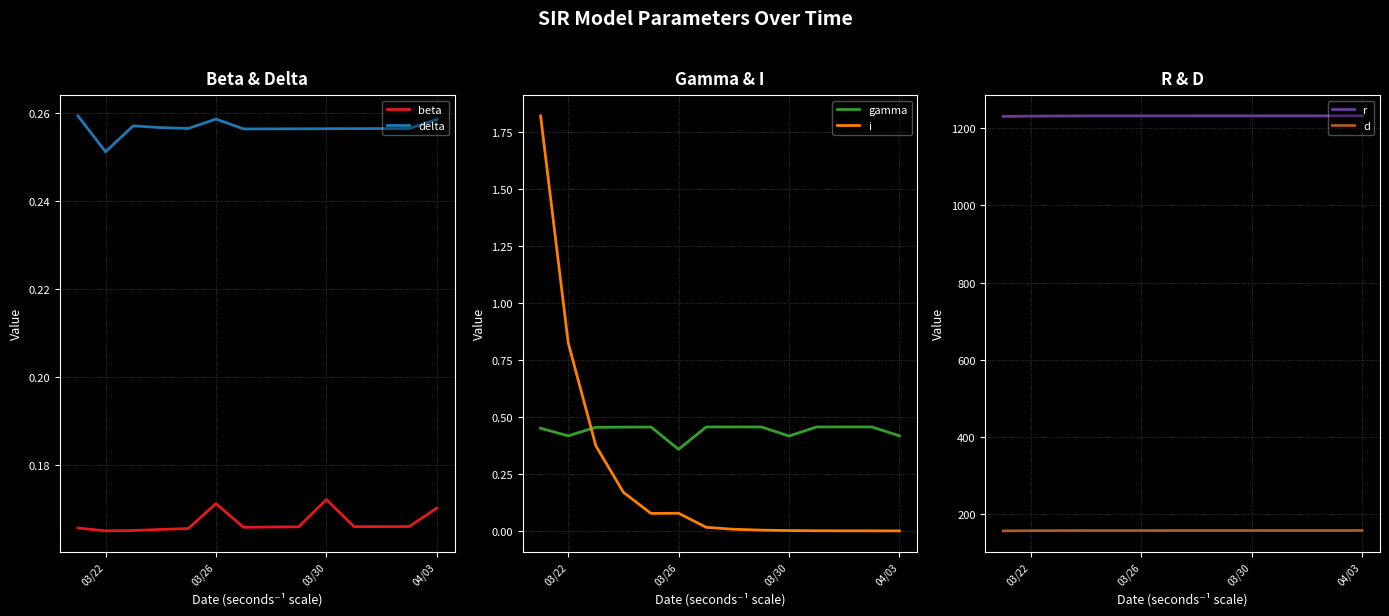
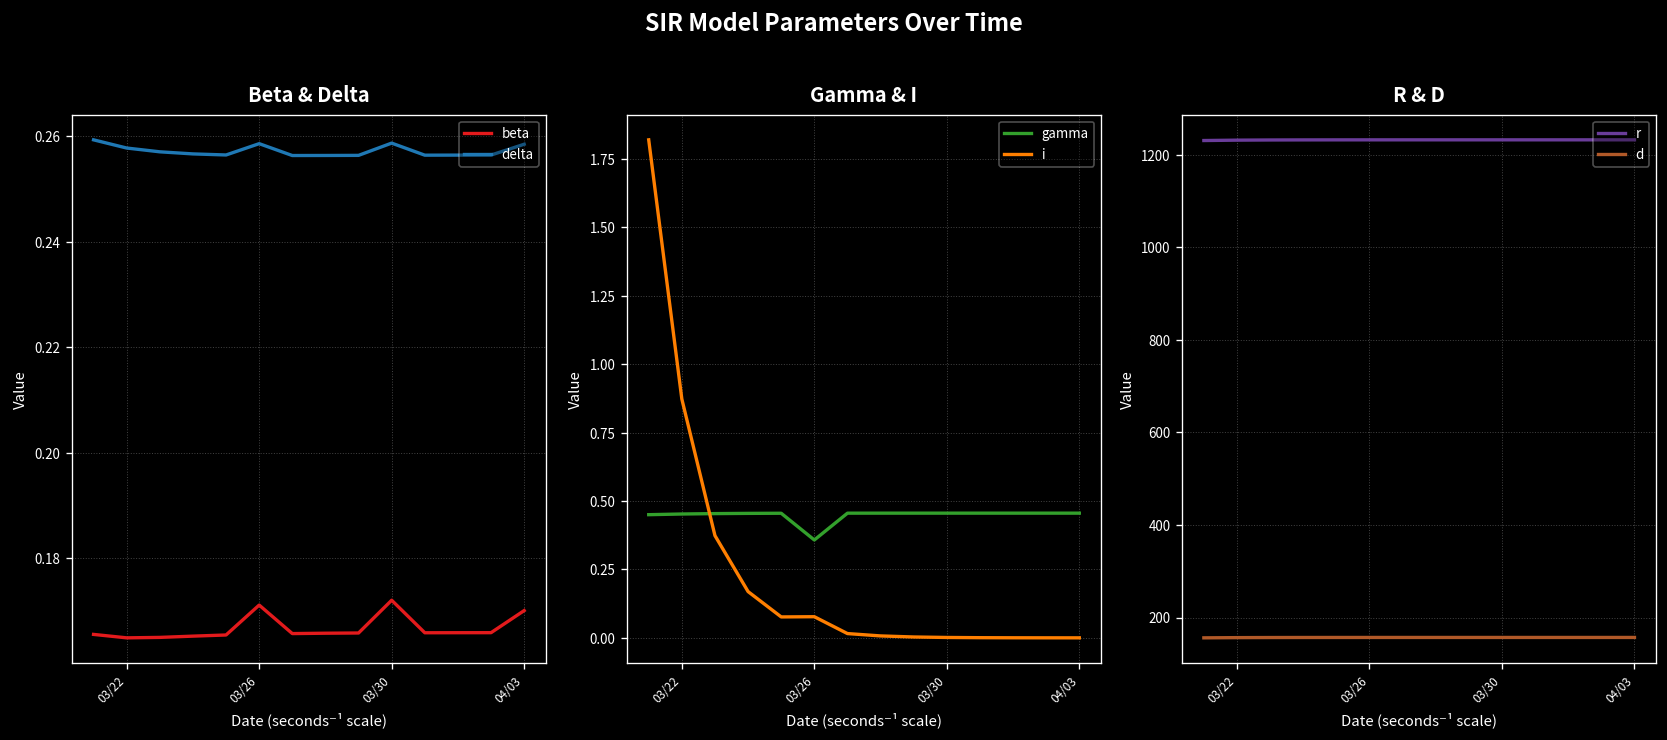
Beta & Delta, delta, 03/22: 0.251 -> 0.258
Beta & Delta, delta, 03/30: 0.256 -> 0.259
Gamma & I, gamma, 03/22: 0.42 -> 0.45
Gamma & I, i, 03/22: 0.83 -> 0.87
Gamma & I, gamma, 03/30: 0.42 -> 0.46
Gamma & I, gamma, 04/03: 0.42 -> 0.46
